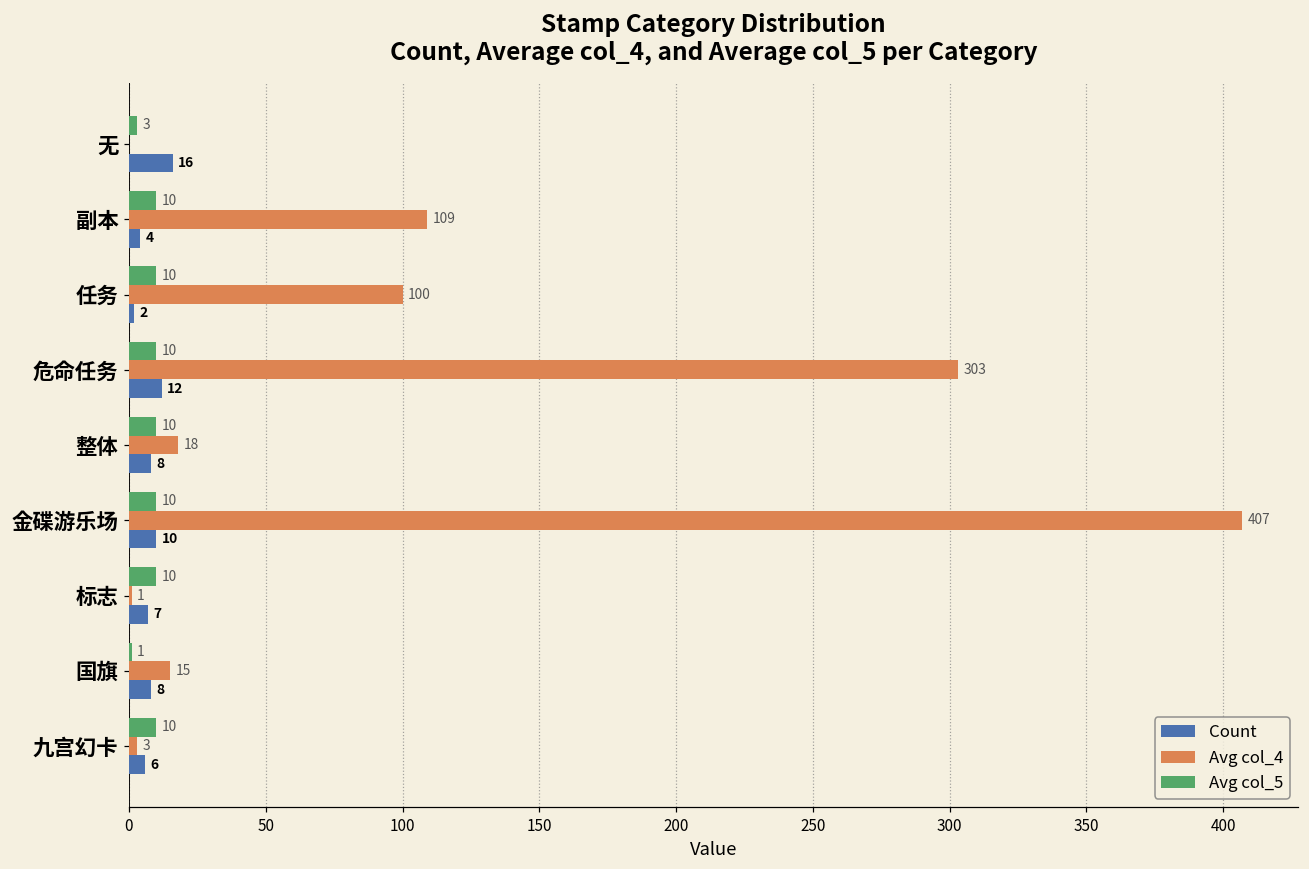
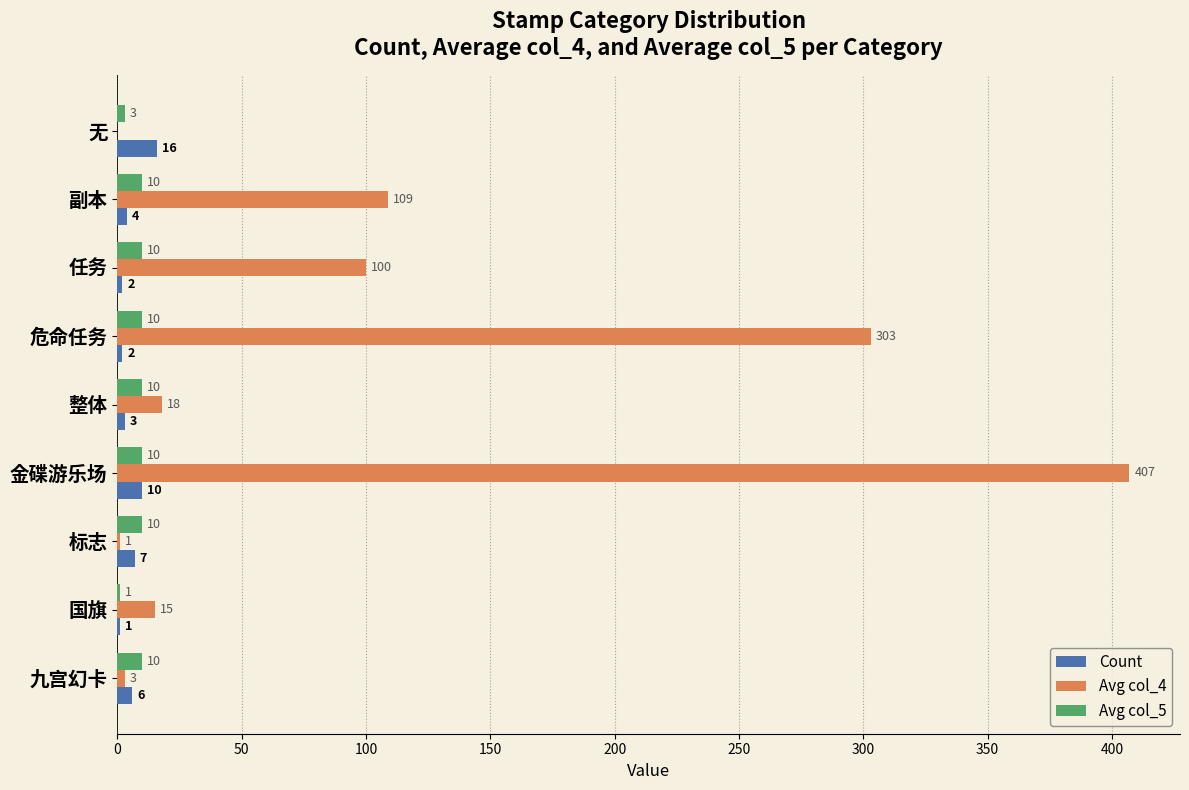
Count, 危命任务: 12 -> 2
Count, 整体: 8 -> 3
Count, 国旗: 8 -> 1
